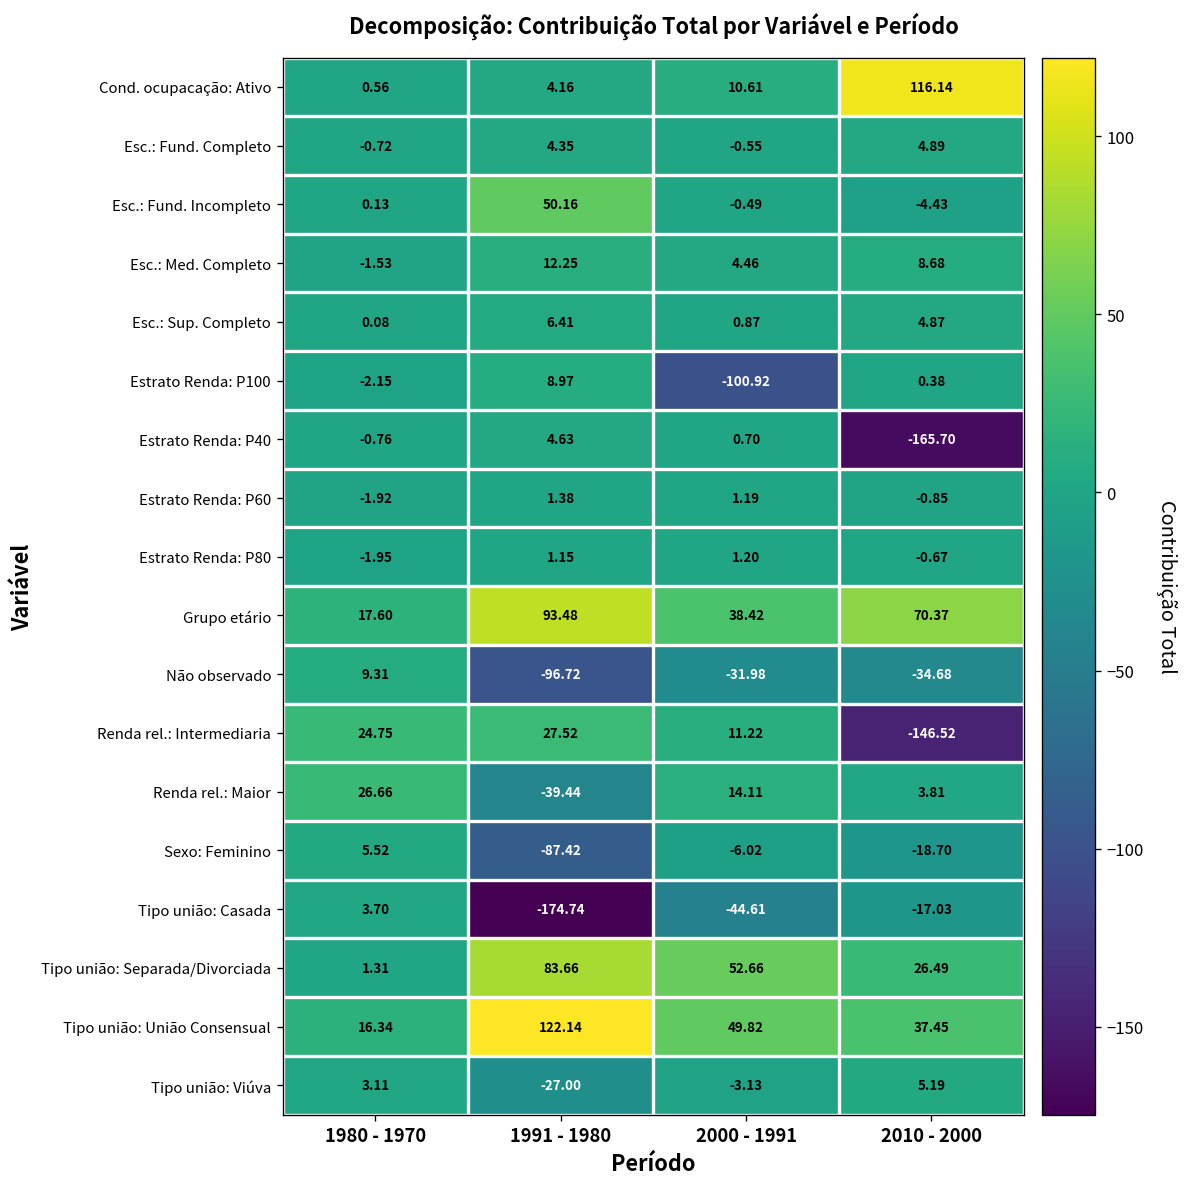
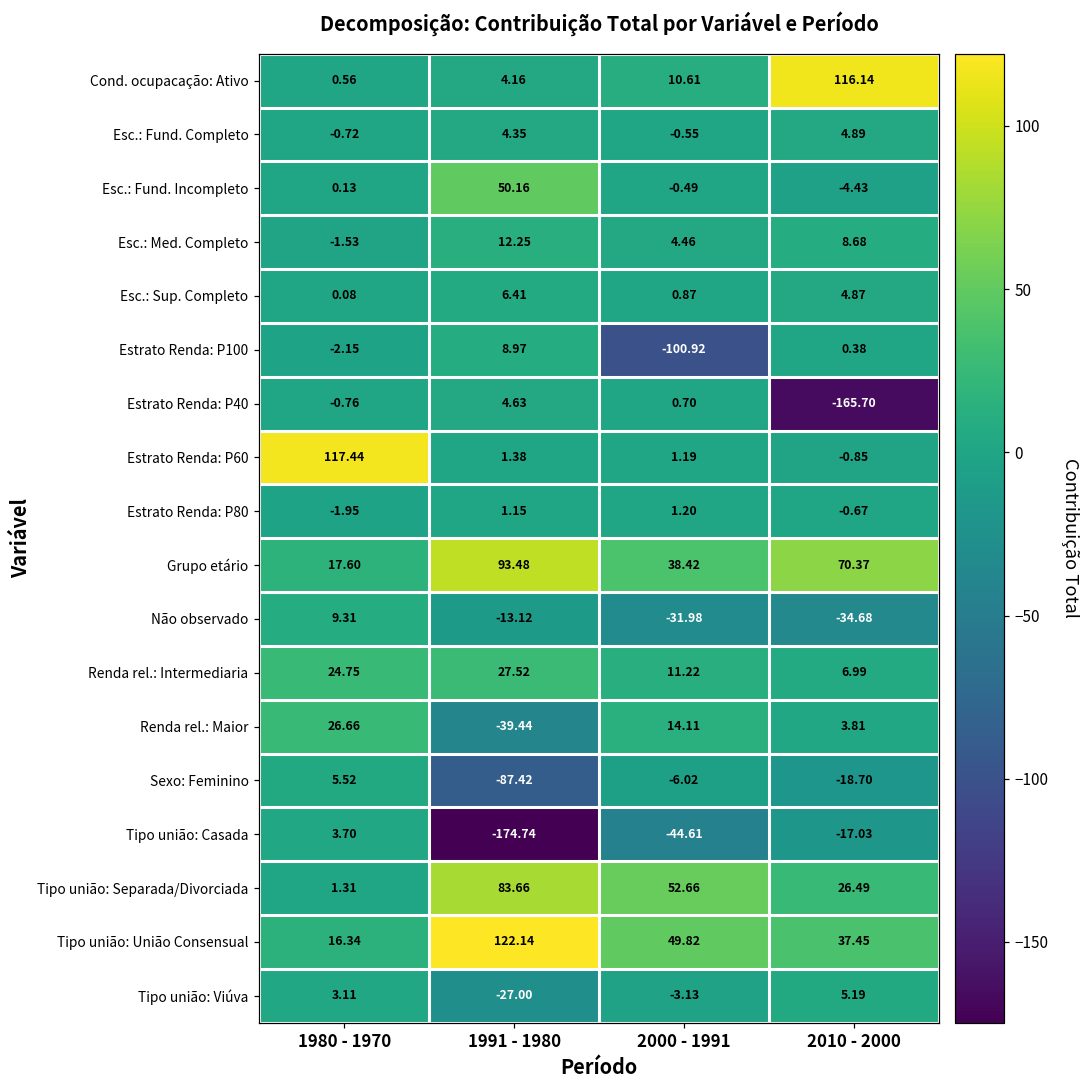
Estrato Renda: P60, 1980 - 1970: -1.92 -> 117.44
Não observado, 1991 - 1980: -96.72 -> -13.12
Renda rel.: Intermediaria, 2010 - 2000: -146.52 -> 6.99
